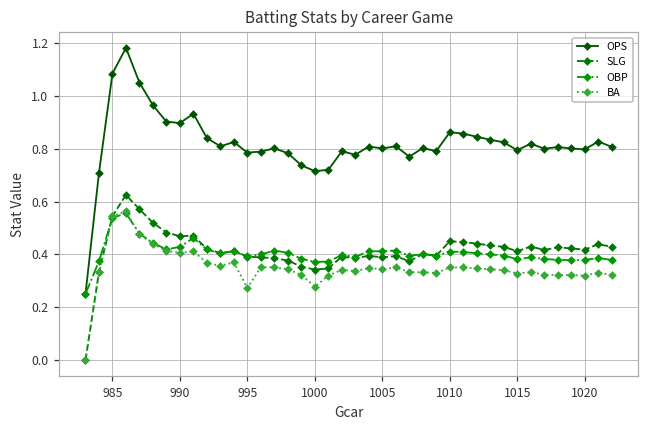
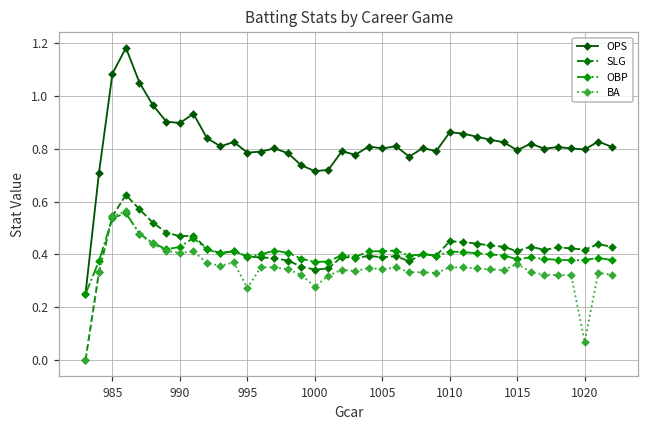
BA, 1015: 0.33 -> 0.37
BA, 1020: 0.32 -> 0.07
